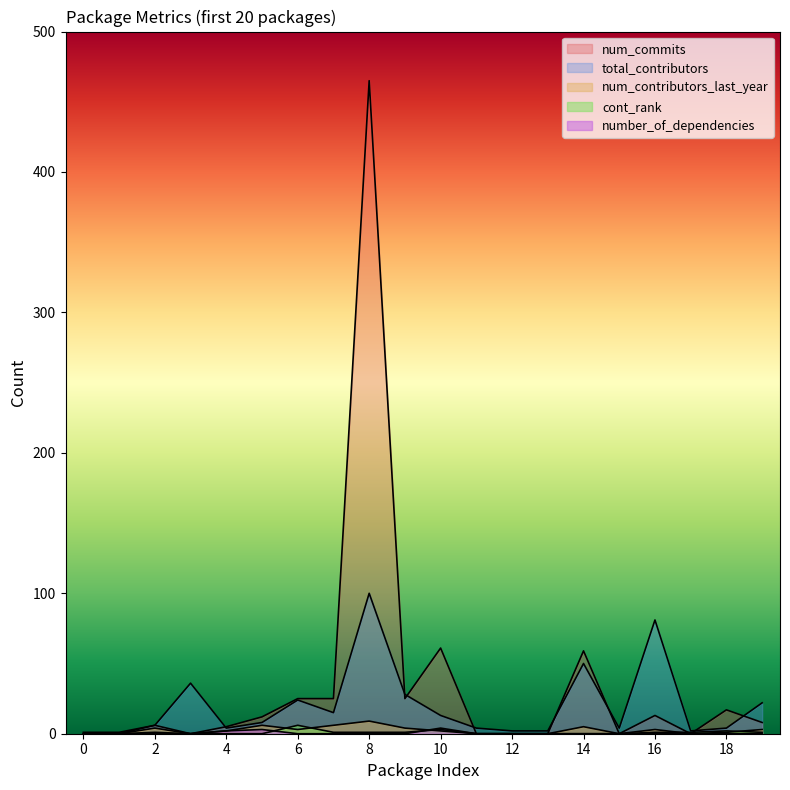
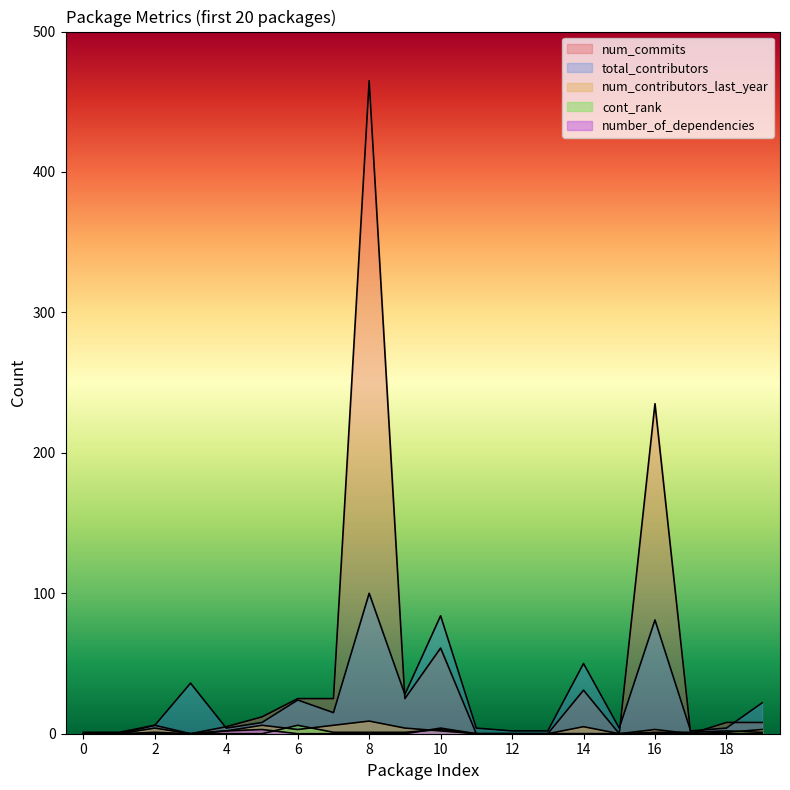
total_contributors, 10: 13 -> 84
num_commits, 14: 59 -> 31
num_commits, 16: 13 -> 235
num_commits, 18: 17 -> 8
